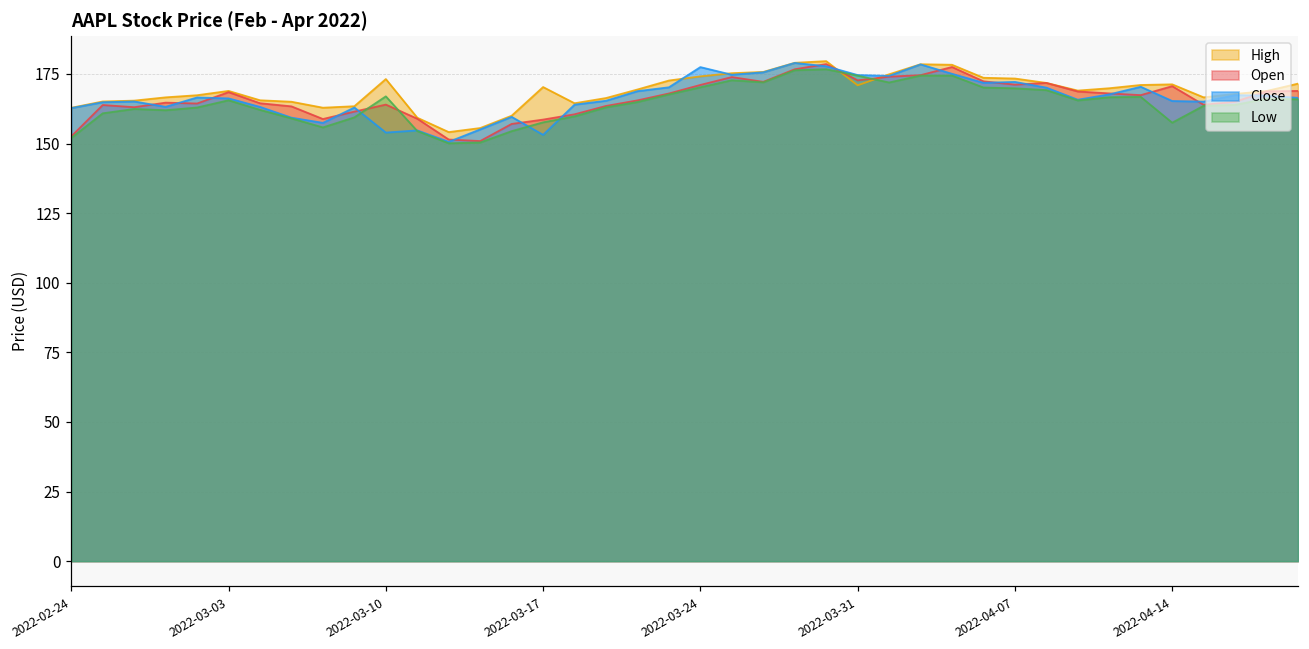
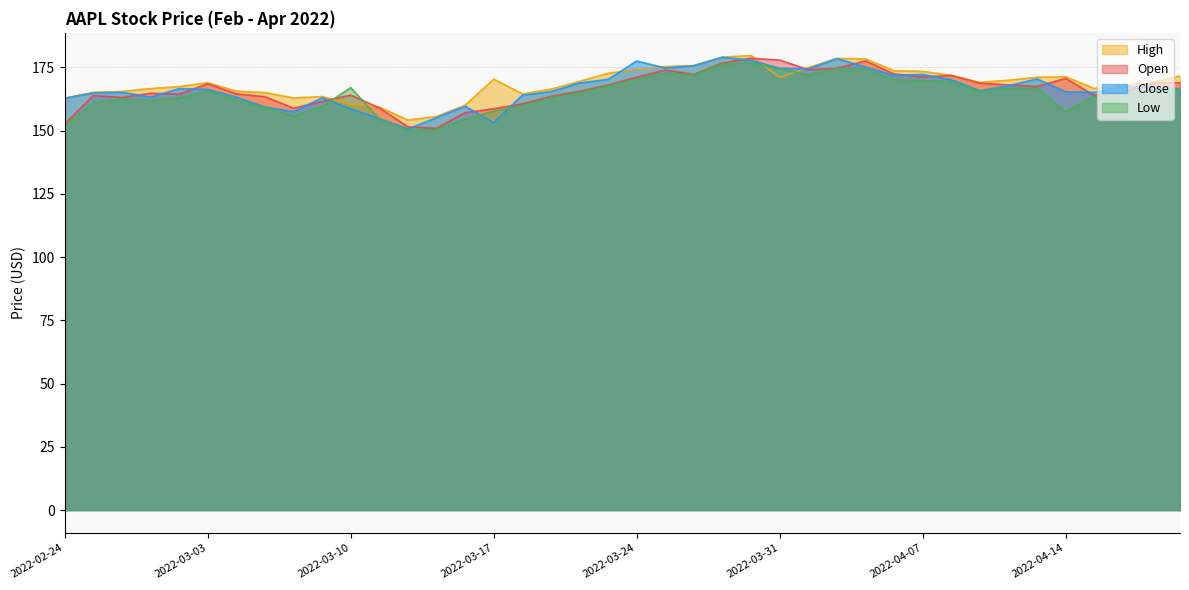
High, 2022-03-10: 173 -> 160
Close, 2022-03-10: 154 -> 159
Open, 2022-03-31: 173 -> 178
